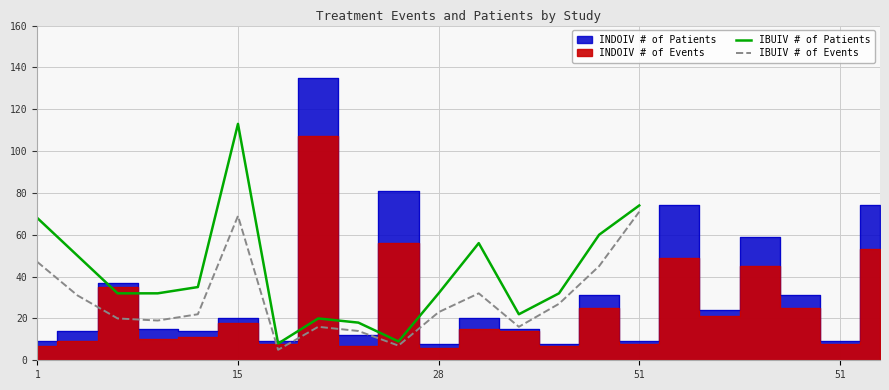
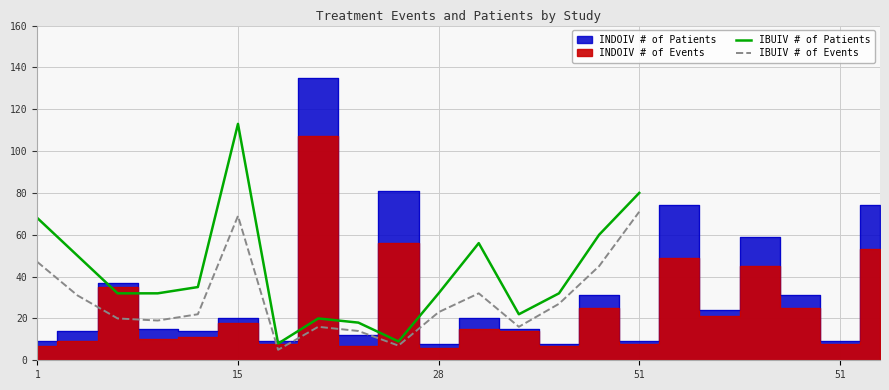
IBUIV # of Patients, 51: 74 -> 80
